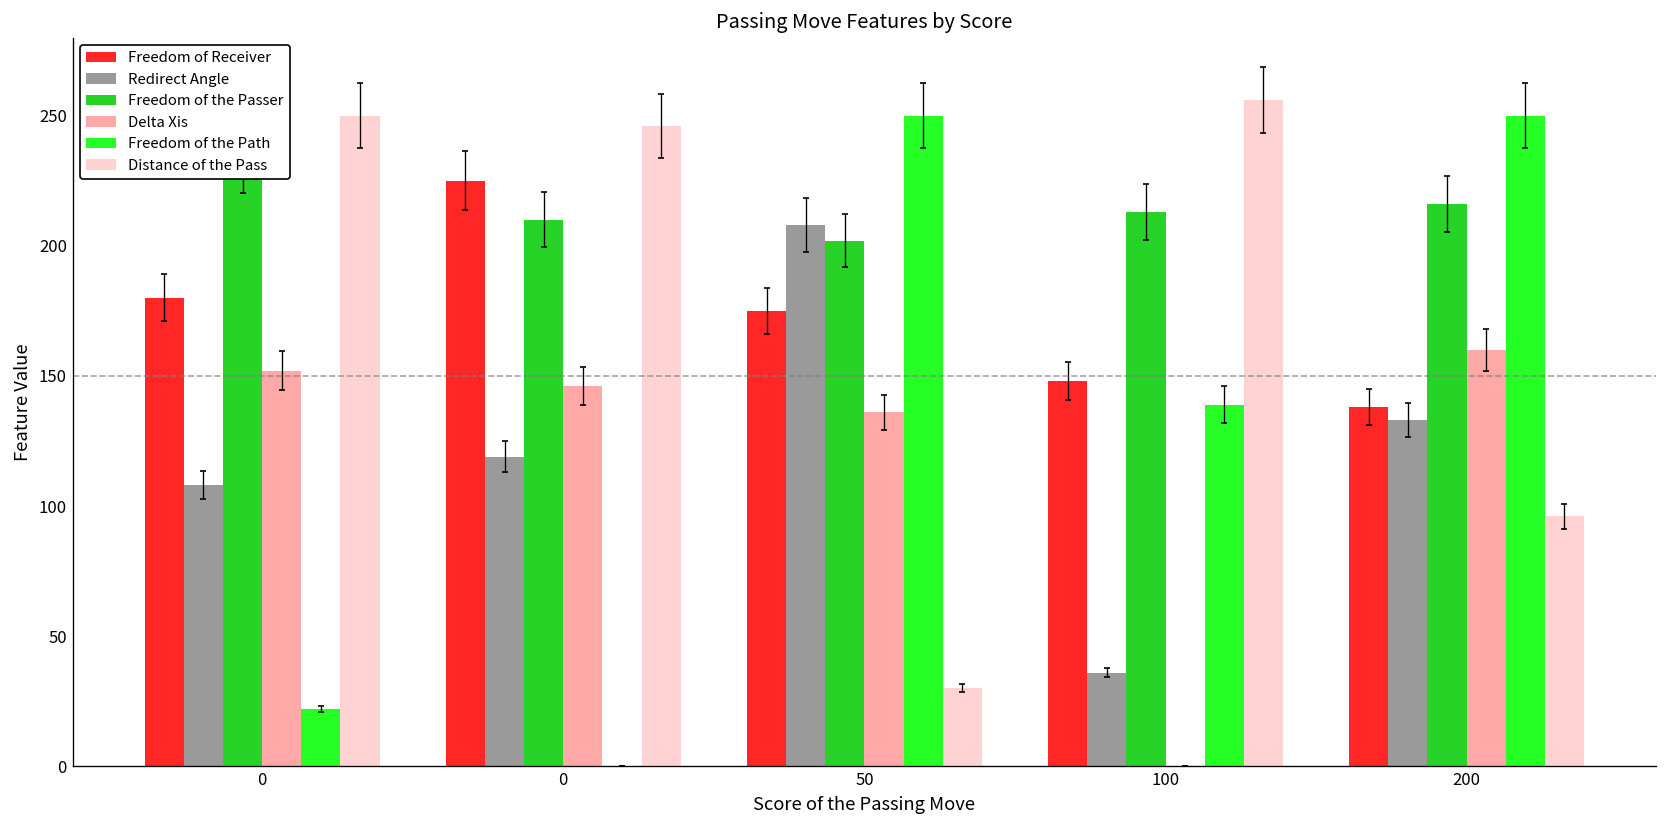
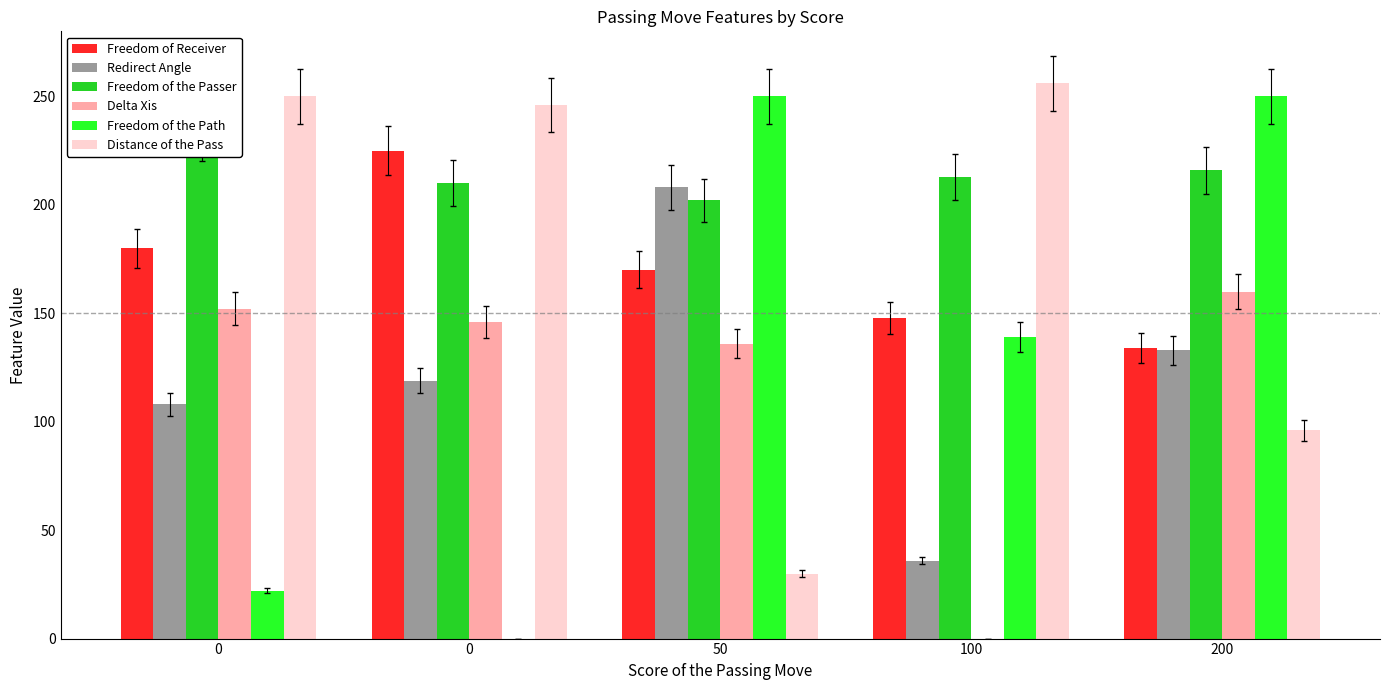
Freedom of Receiver, 50: 175 -> 170
Freedom of Receiver, 200: 138 -> 134
